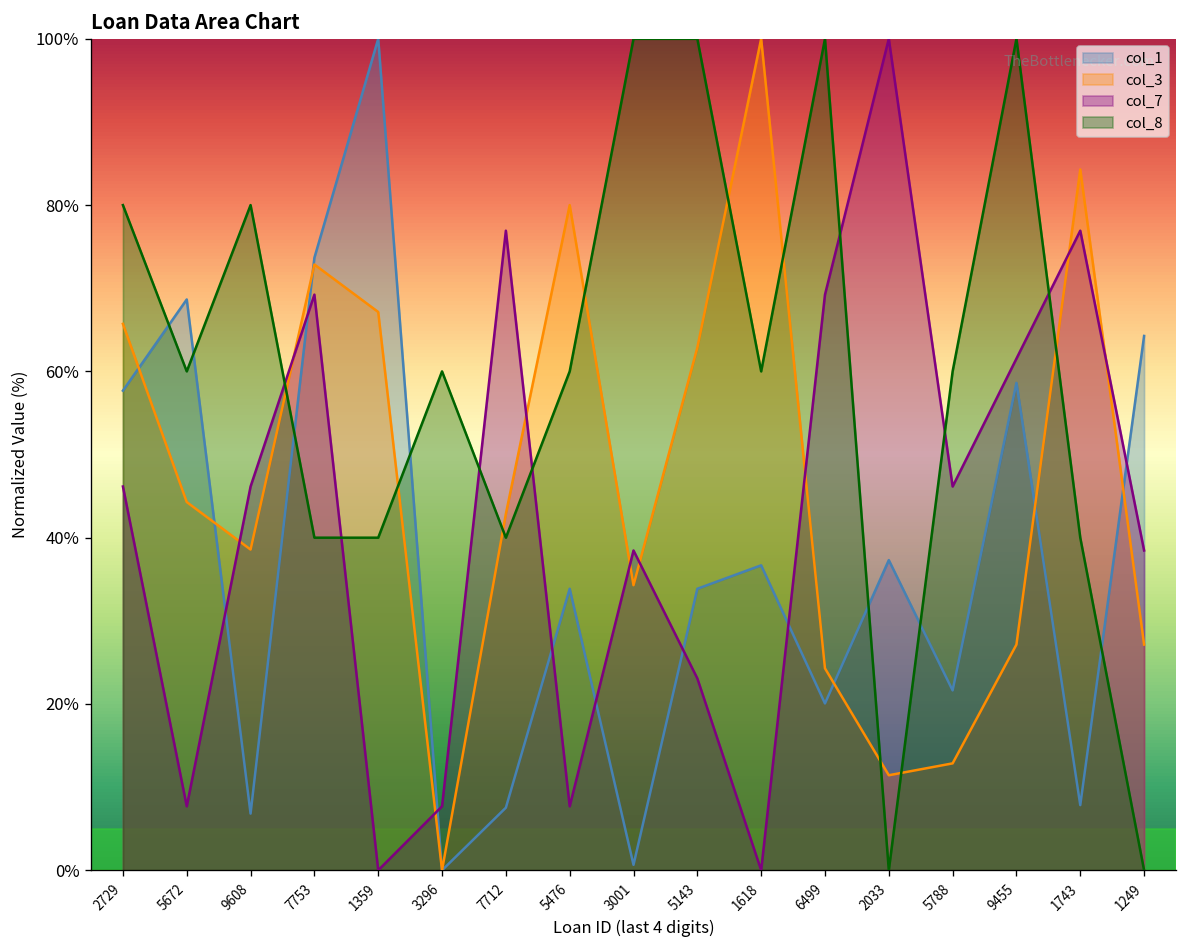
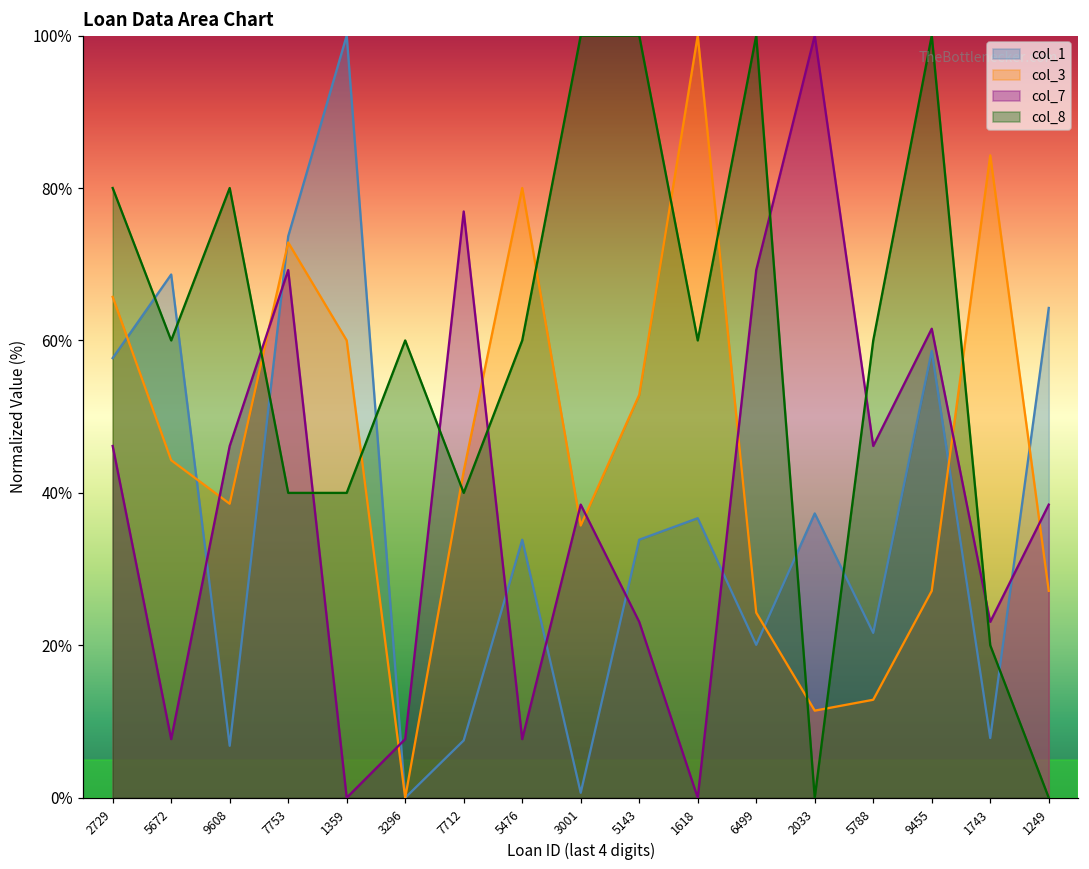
col_3, 1359: 67% -> 60%
col_3, 3001: 34% -> 36%
col_3, 5143: 63% -> 53%
col_7, 1743: 77% -> 23%
col_8, 1743: 40% -> 20%
